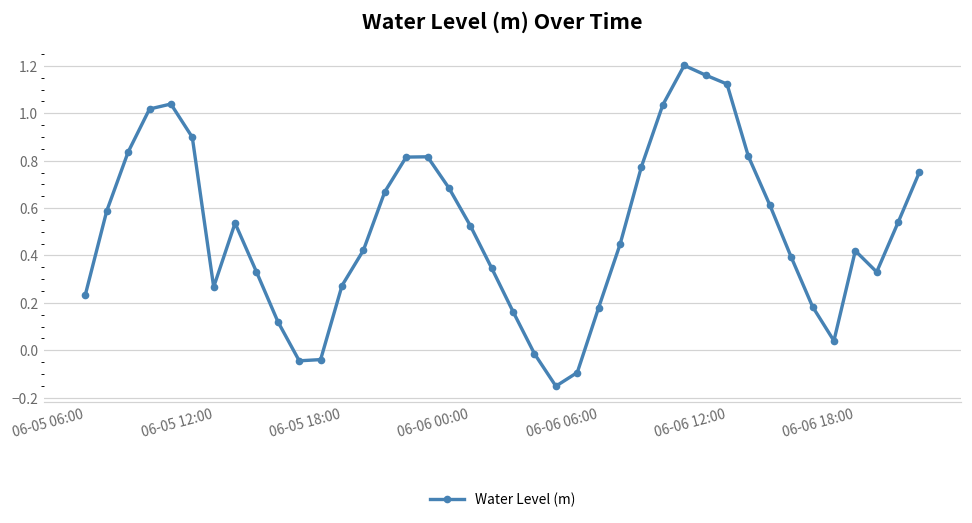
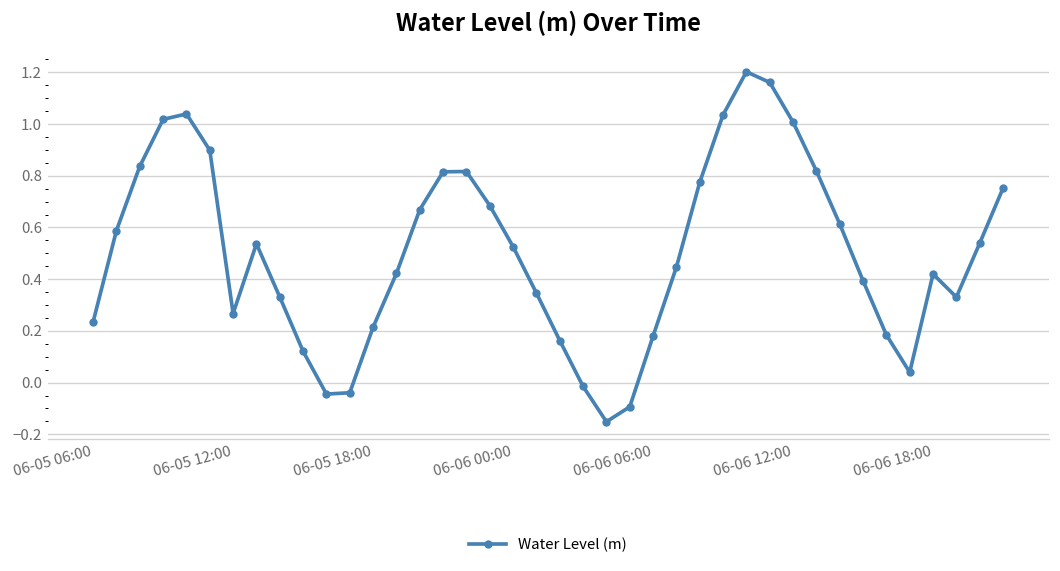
06-05 18:00: 0.27 -> 0.21
06-06 12:00: 1.12 -> 1.01
